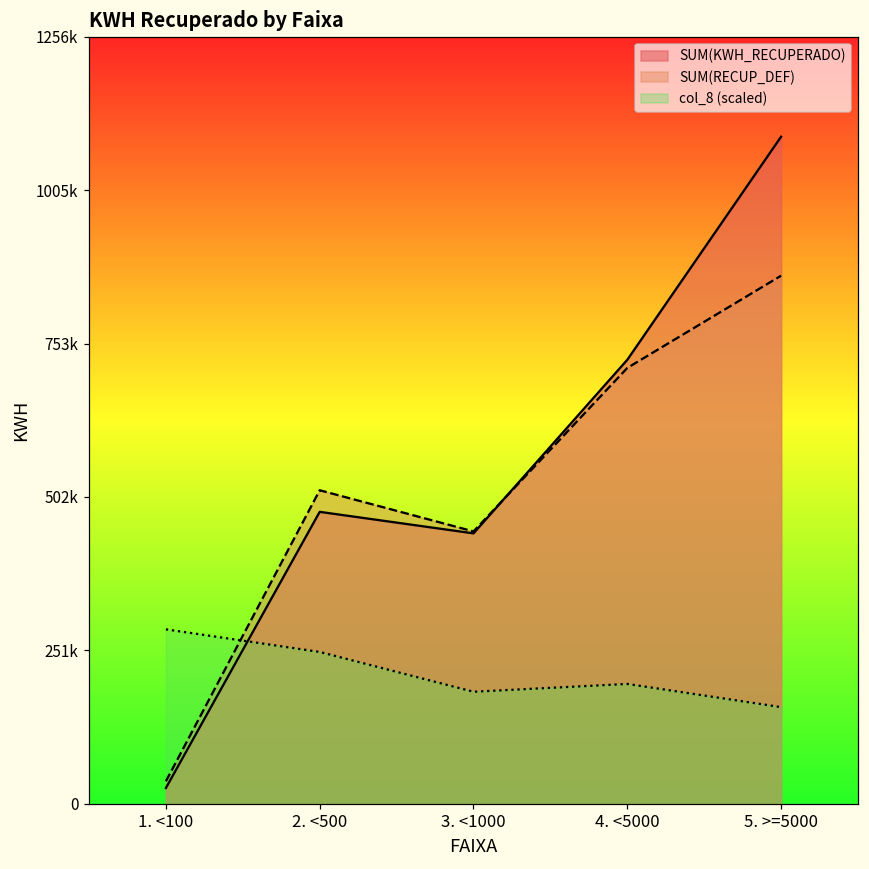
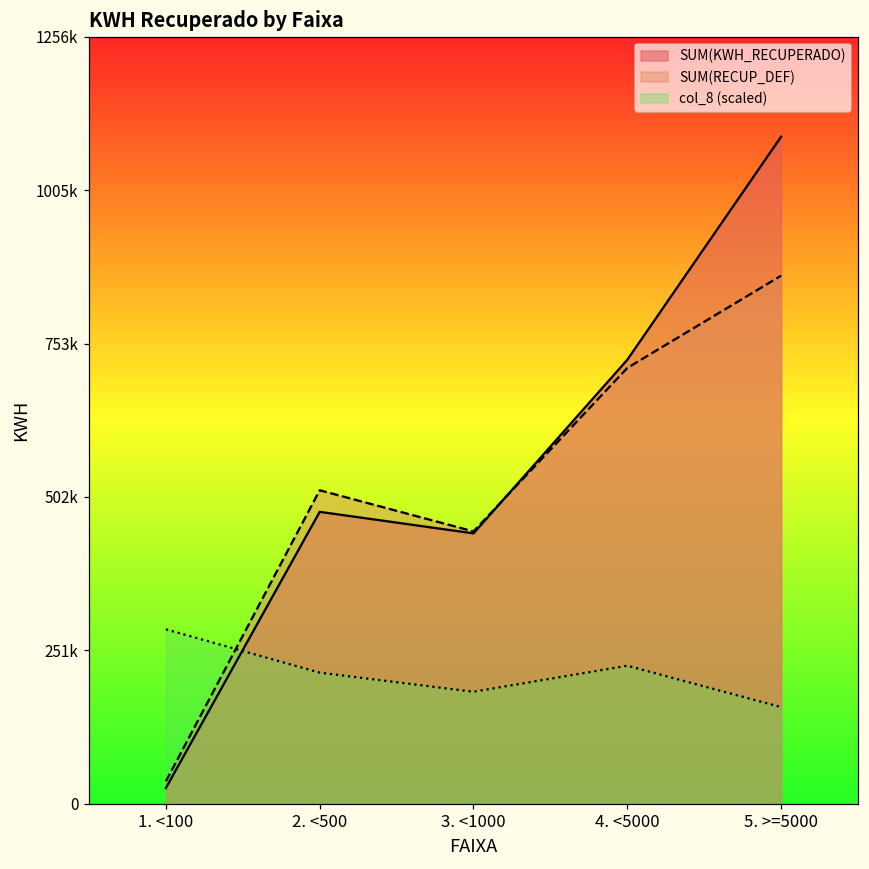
col_8 (scaled), 2. <500: 250000 -> 210000
col_8 (scaled), 4. <5000: 200000 -> 230000
